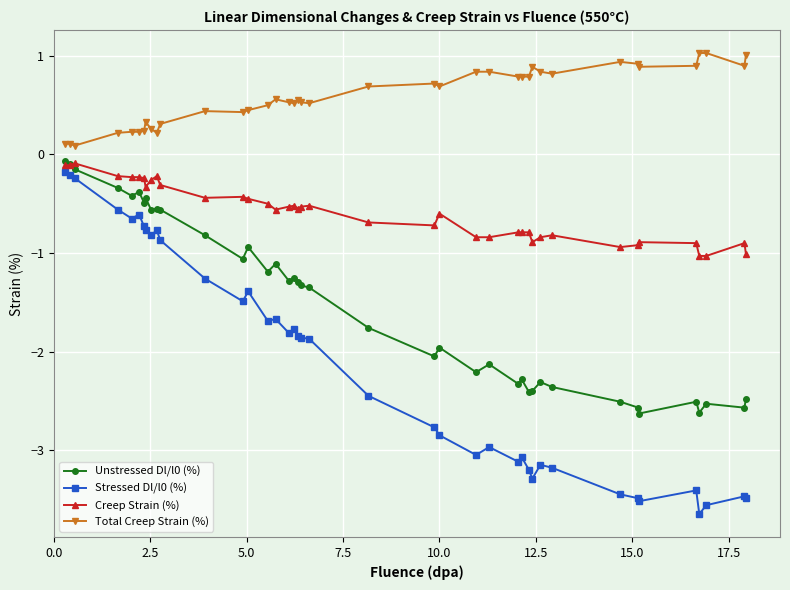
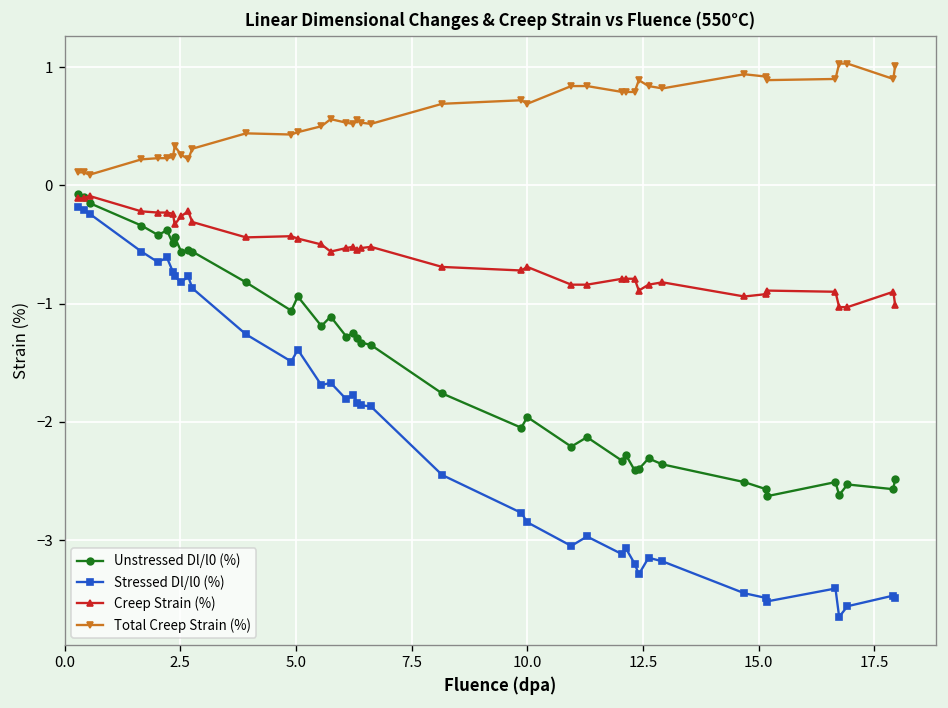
Creep Strain (%), 10.0: -0.6 -> -0.7
